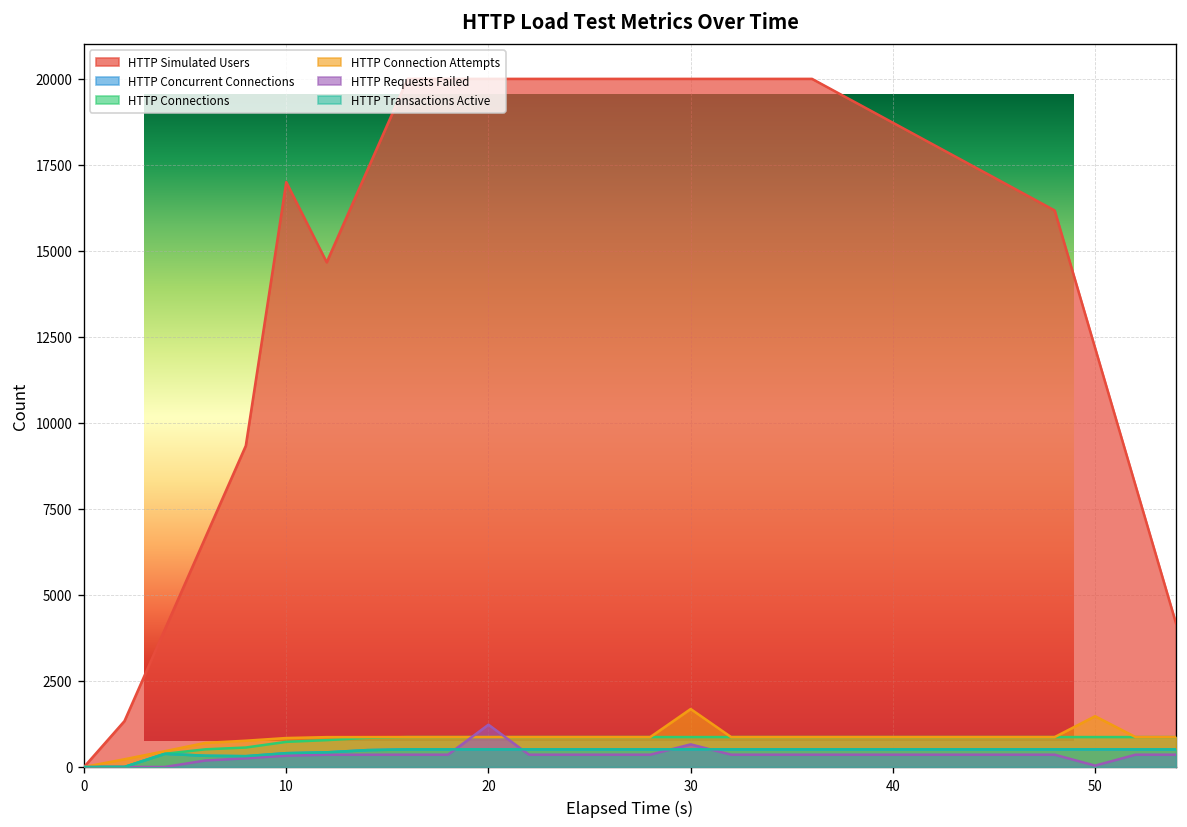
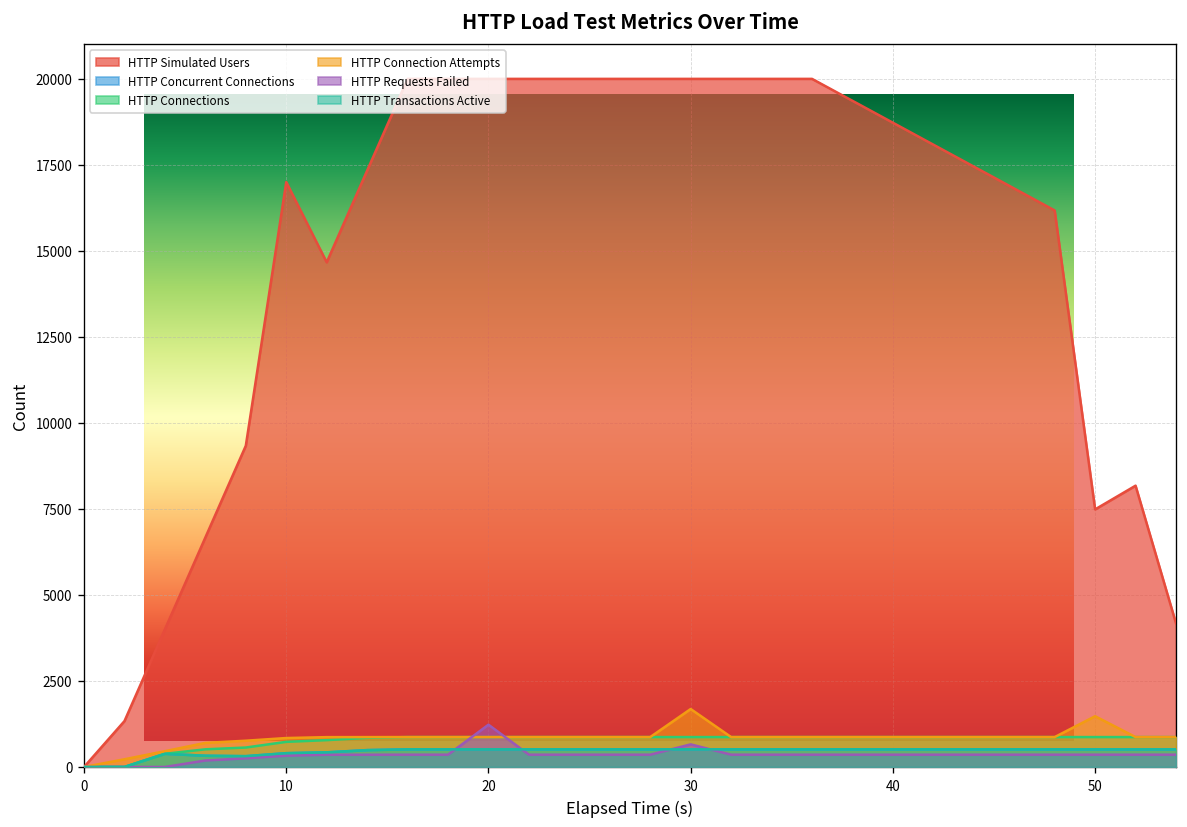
HTTP Load Test Metrics Over Time, HTTP Simulated Users, 50: 12200 -> 7500
HTTP Load Test Metrics Over Time, HTTP Requests Failed, 50: 0 -> 400
